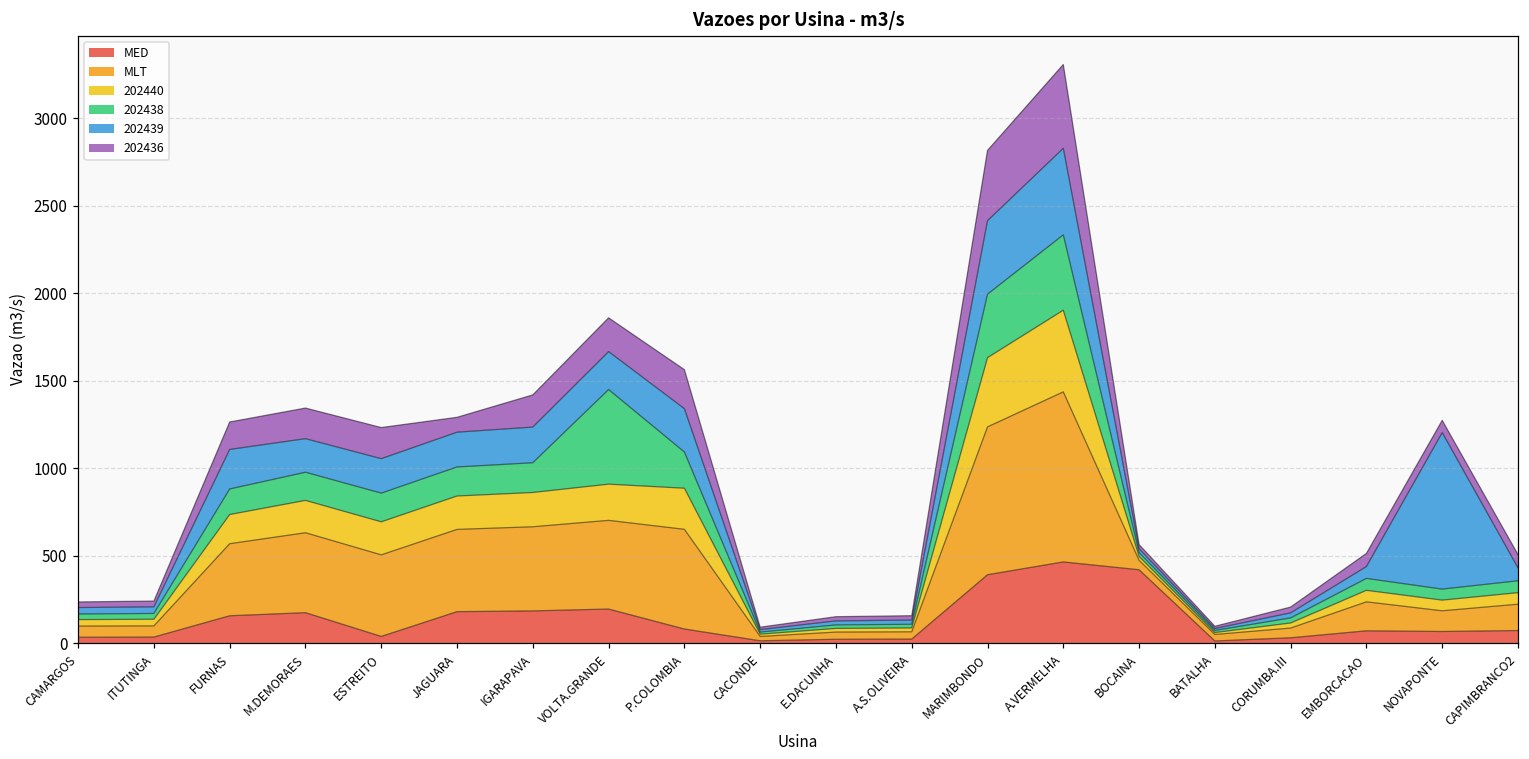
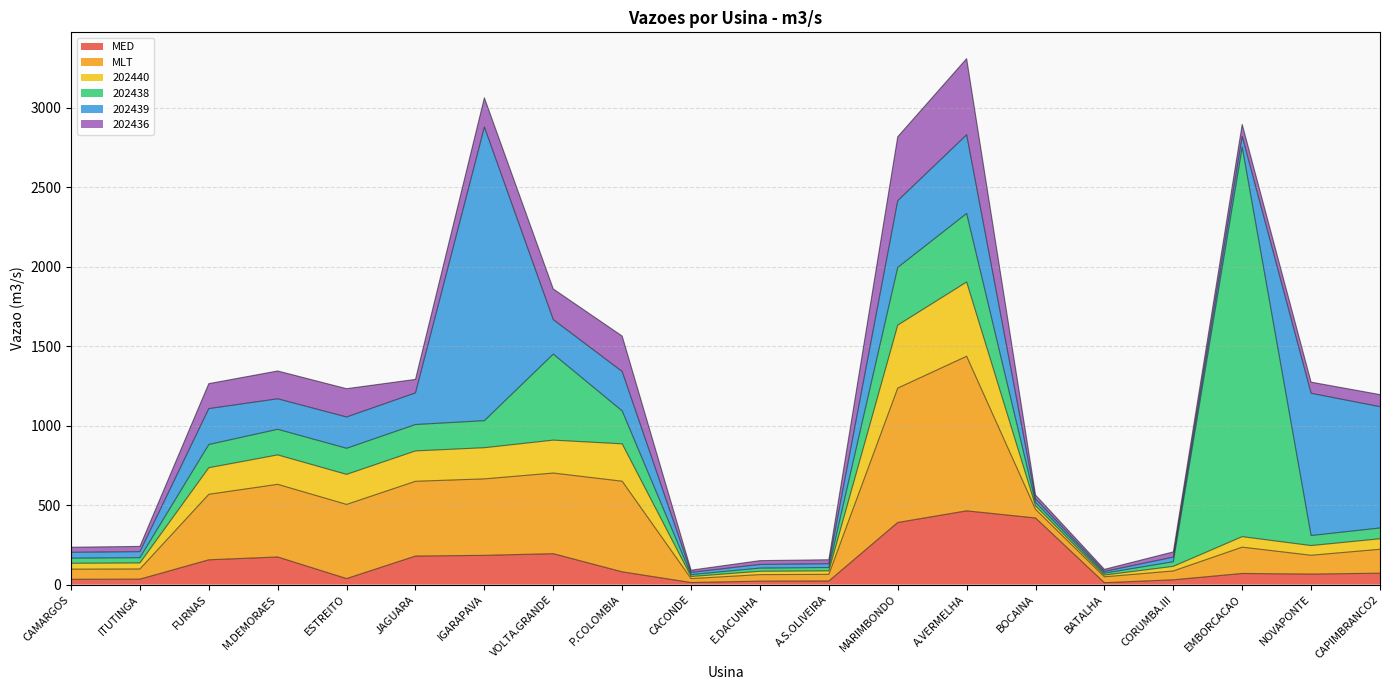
202439, IGARAPAVA: 200 -> 1850
202438, EMBORCACAO: 70 -> 2450
202439, CAPIMBRANCO2: 70 -> 760
